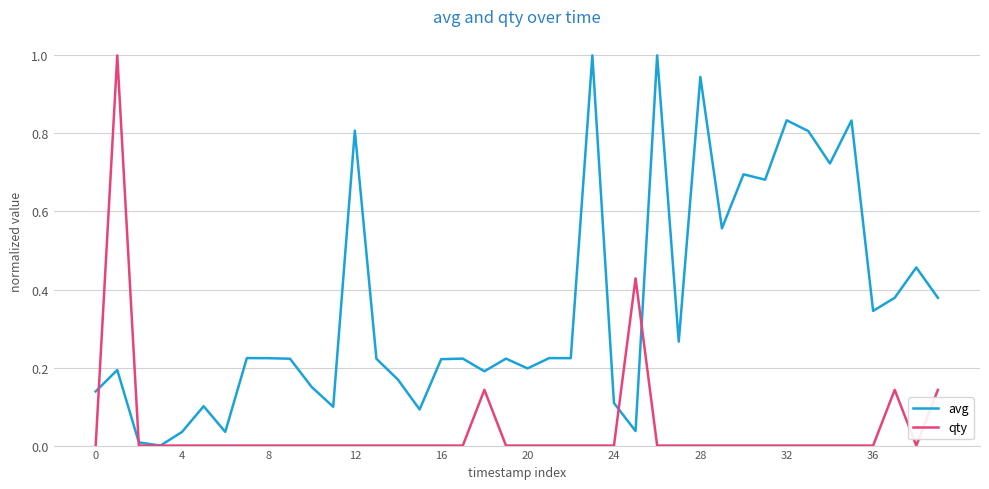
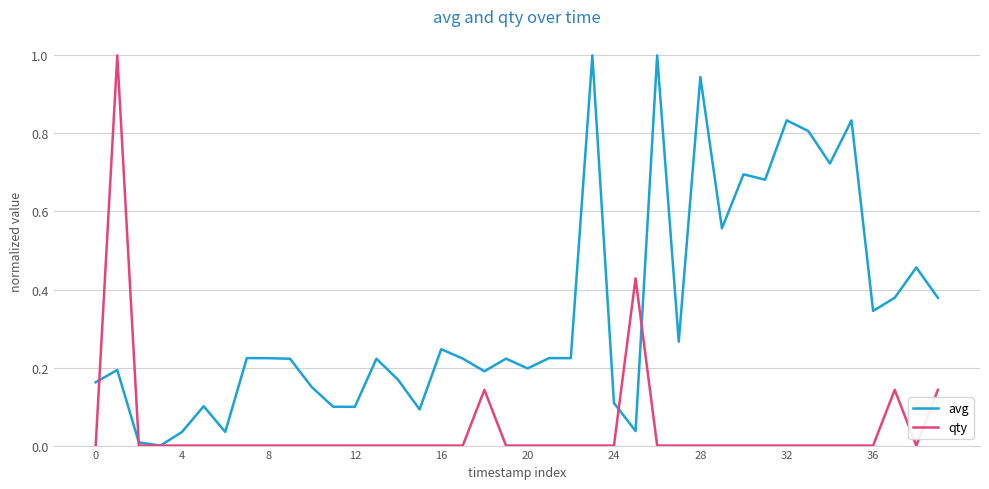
avg, 0: 0.14 -> 0.16
avg, 12: 0.81 -> 0.10
avg, 16: 0.22 -> 0.25
